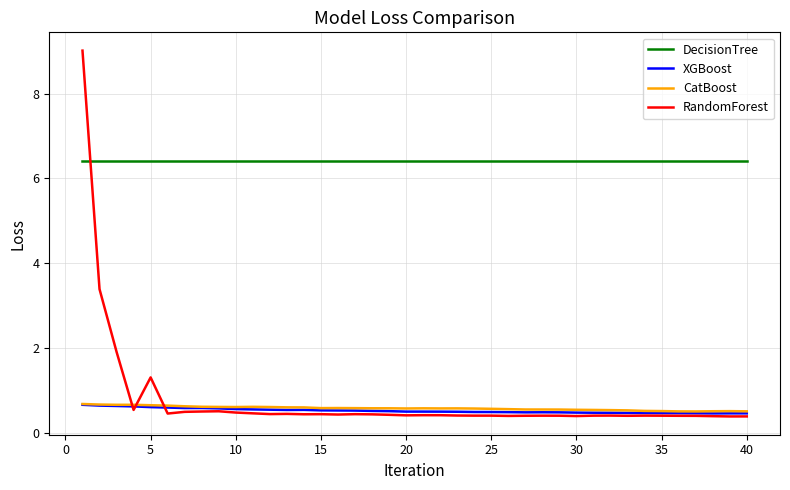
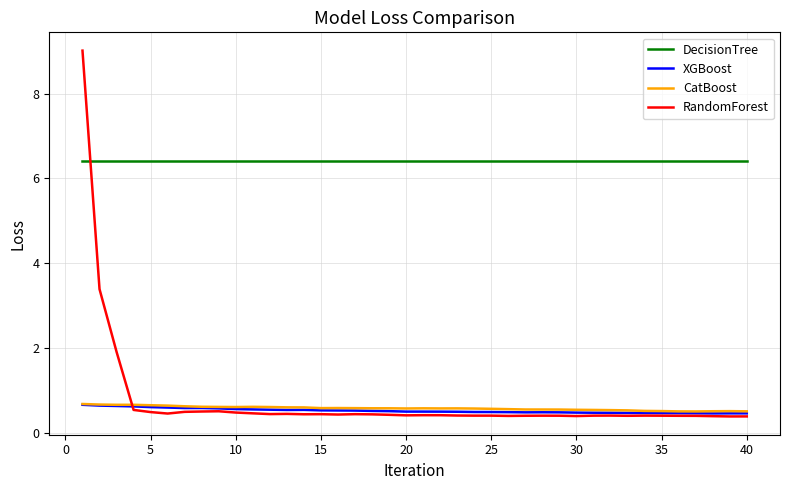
RandomForest, 5: 1.3 -> 0.5
